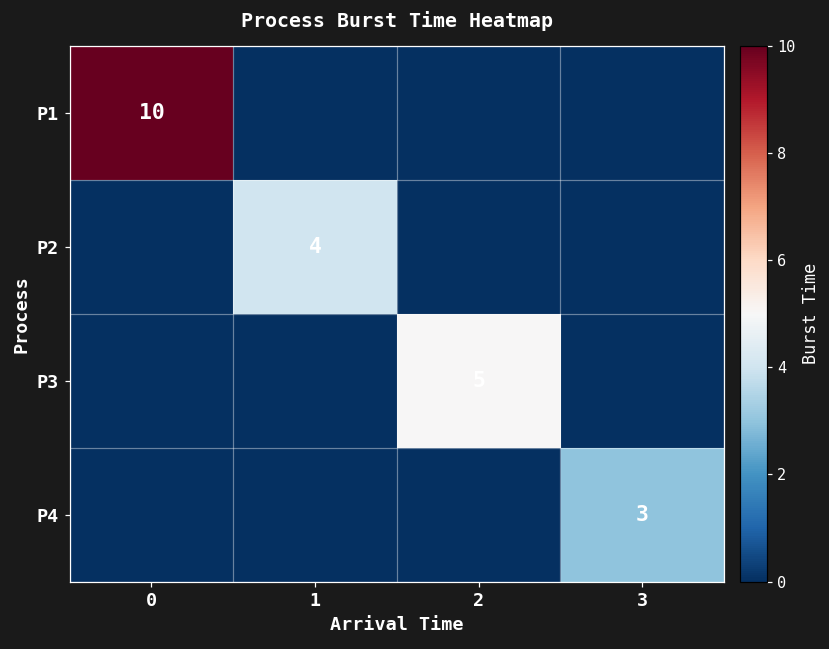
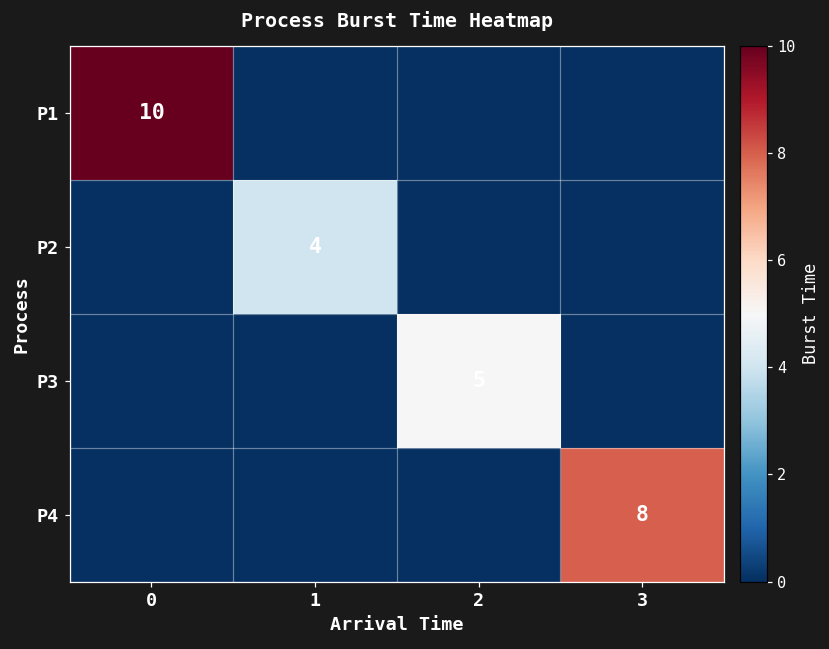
P4, 3: 3 -> 8
